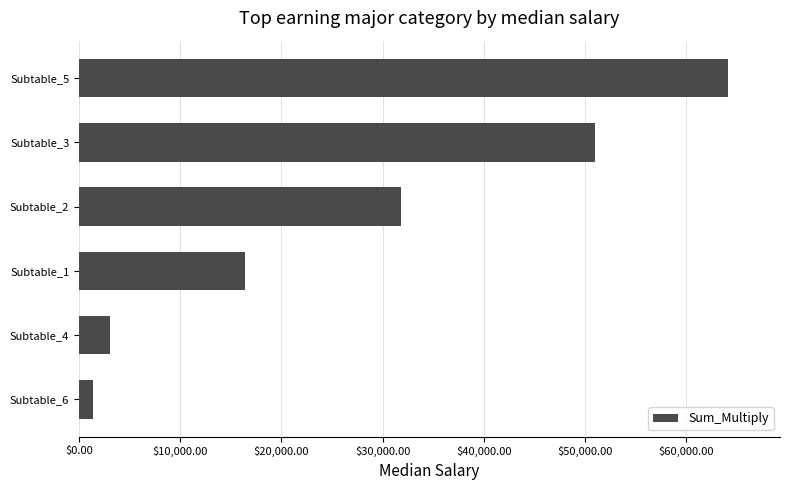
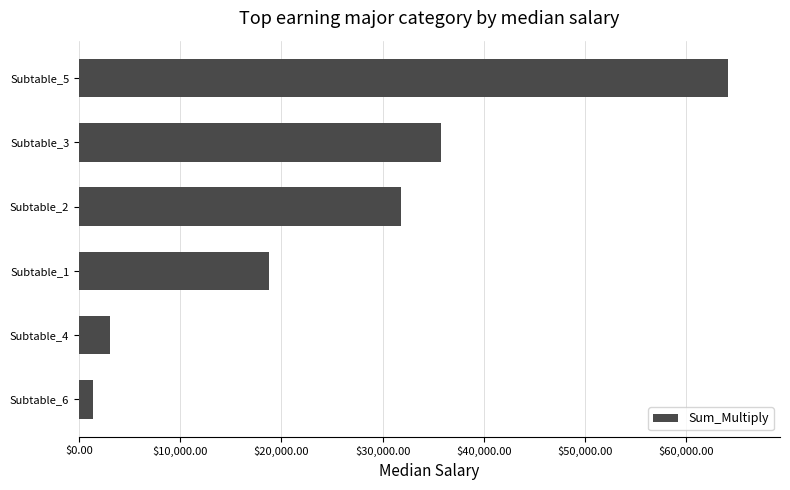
Subtable_3: $51,000 -> $35,800
Subtable_1: $16,400 -> $18,700
